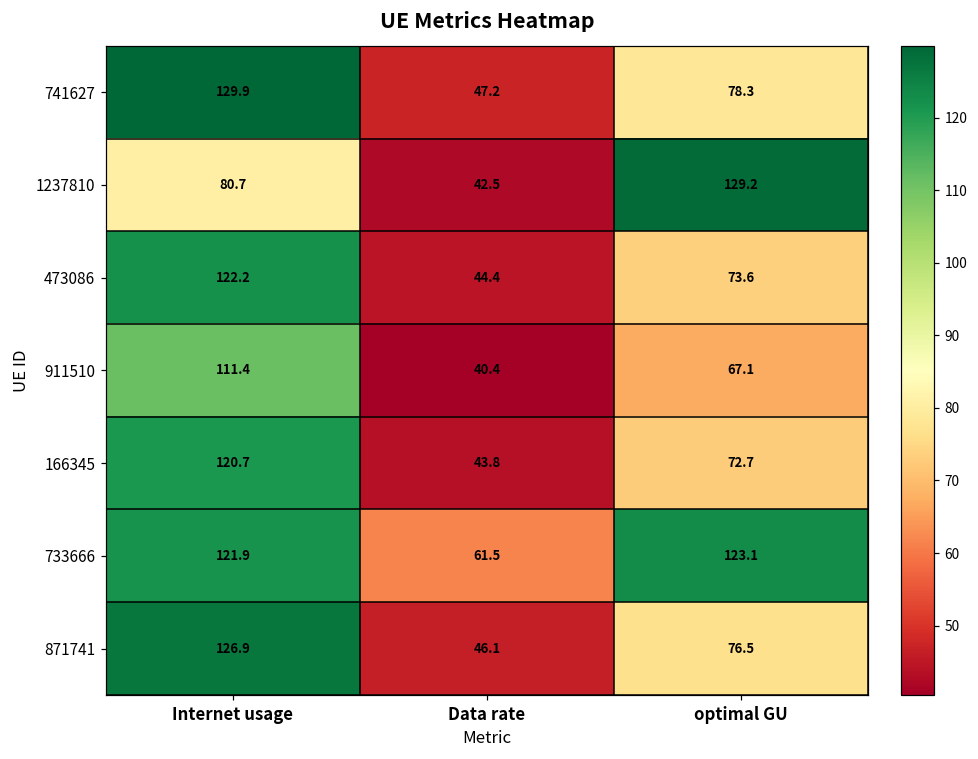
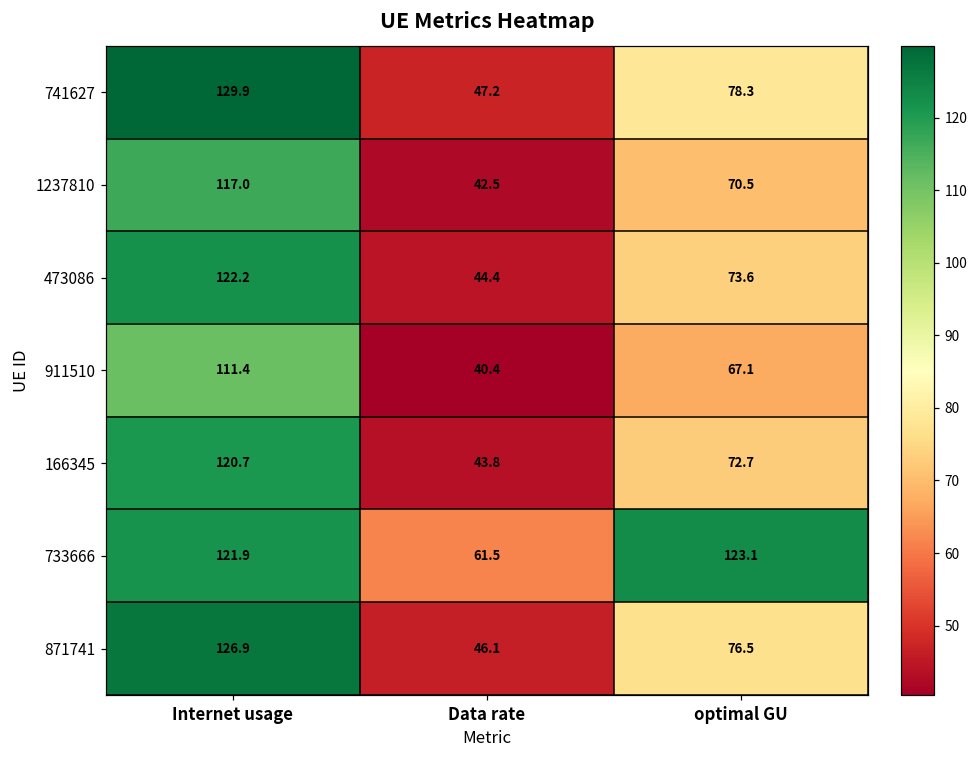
1237810, Internet usage: 80.7 -> 117.0
1237810, optimal GU: 129.2 -> 70.5
